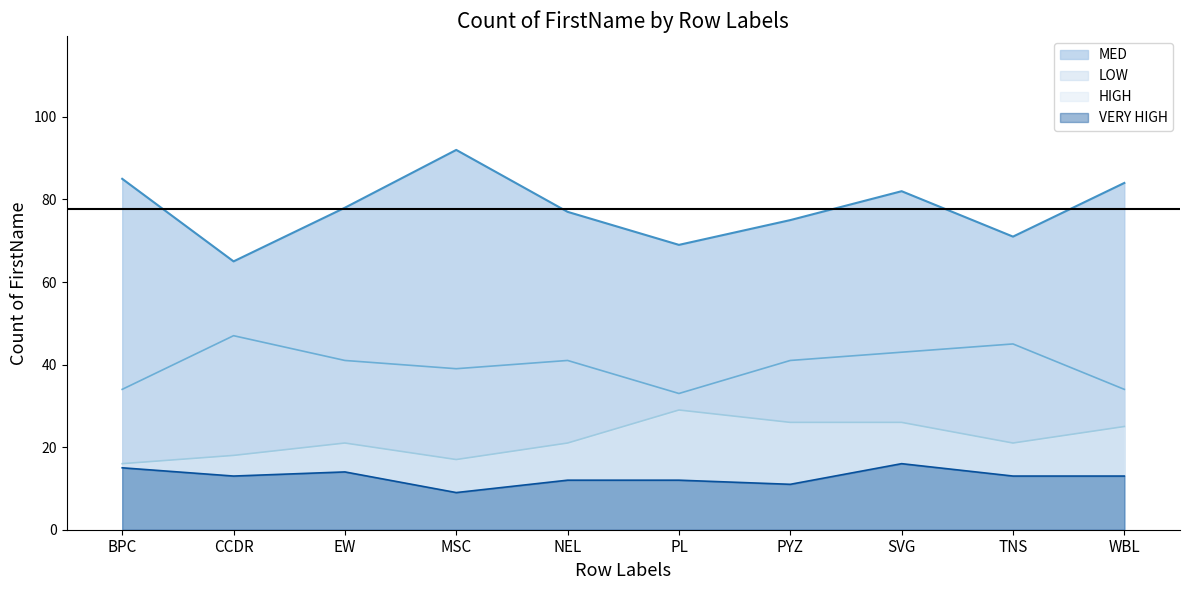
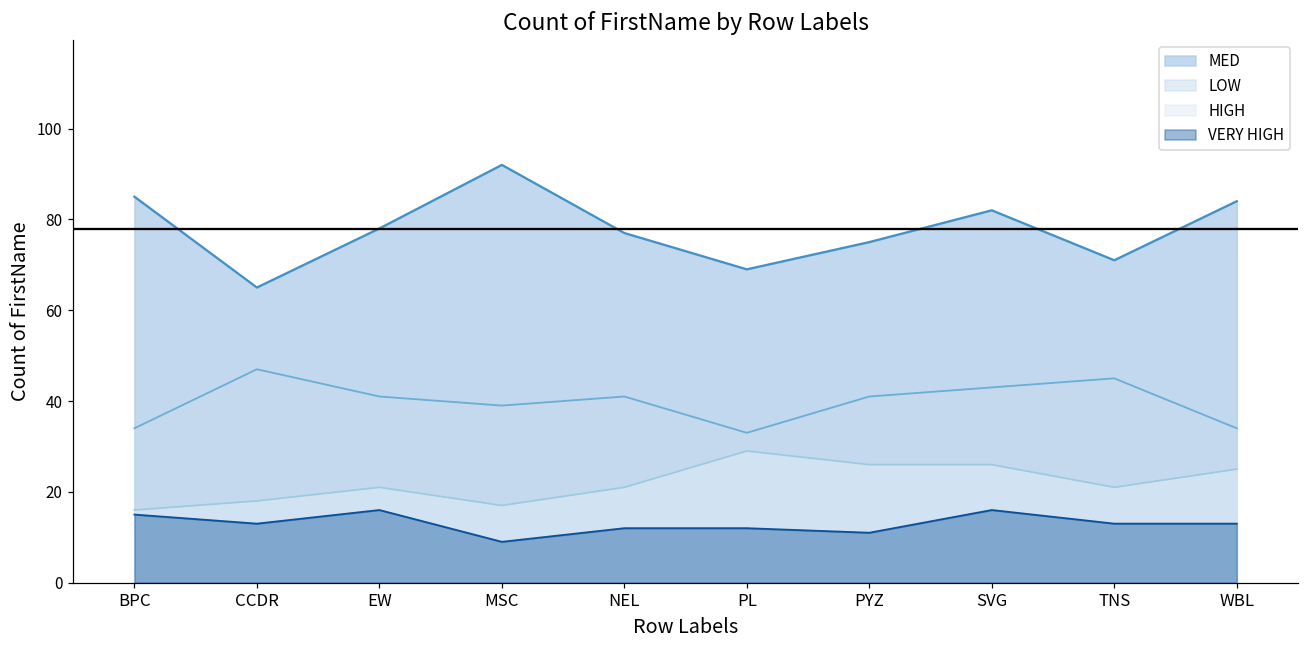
VERY HIGH, EW: 14 -> 16
